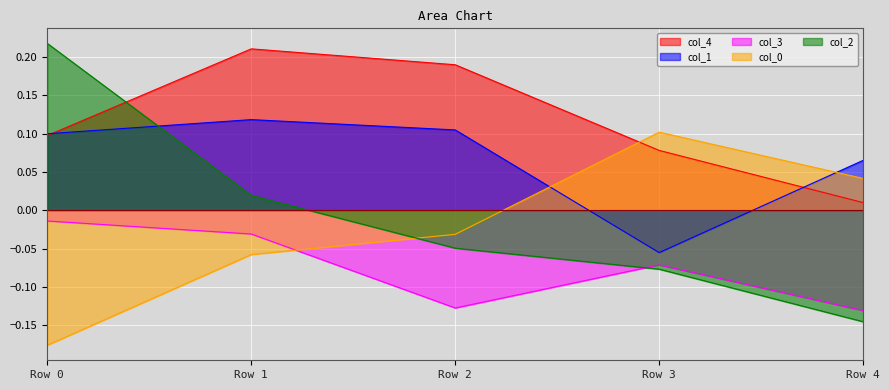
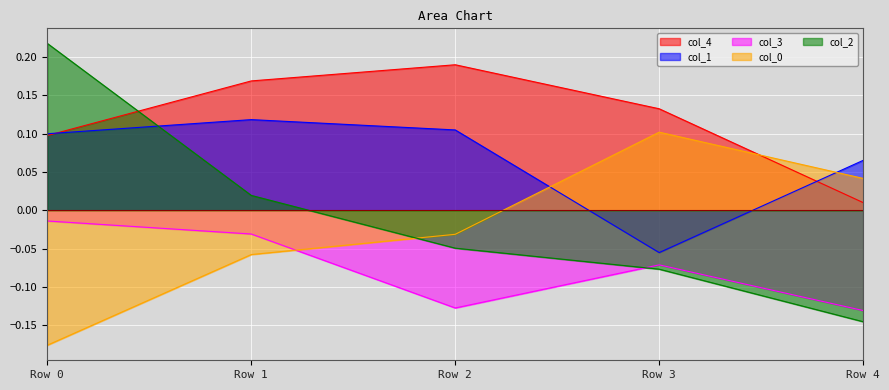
col_4, Row 1: 0.21 -> 0.17
col_4, Row 3: 0.08 -> 0.13
